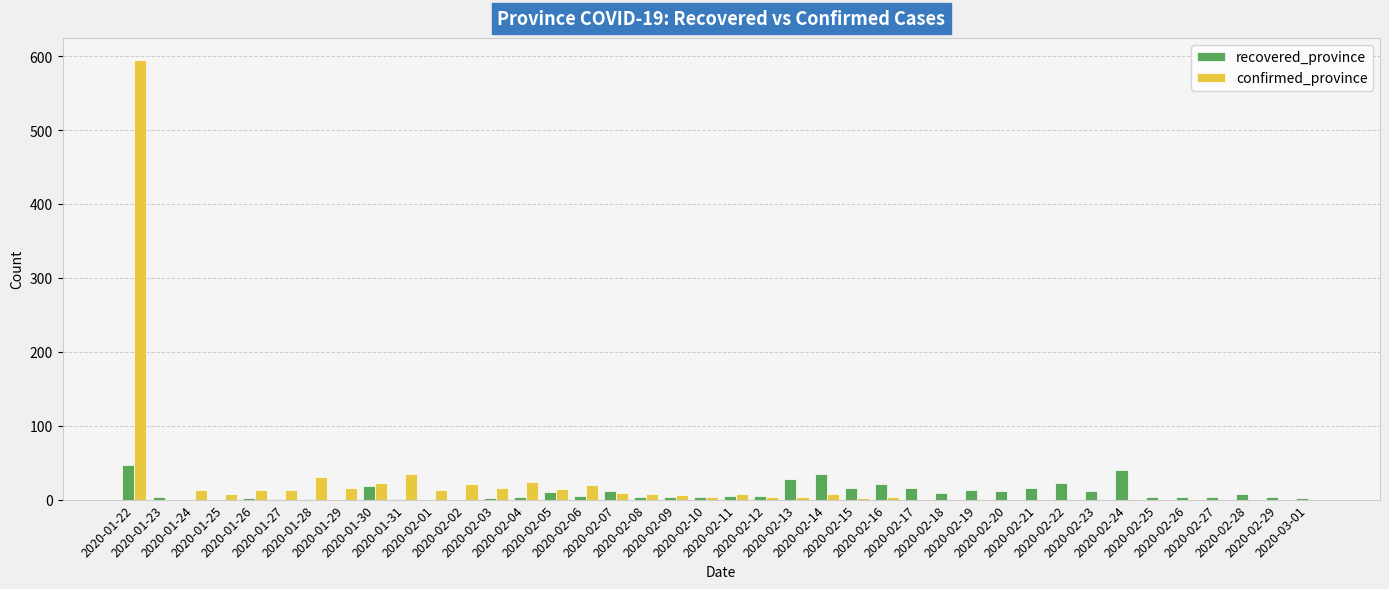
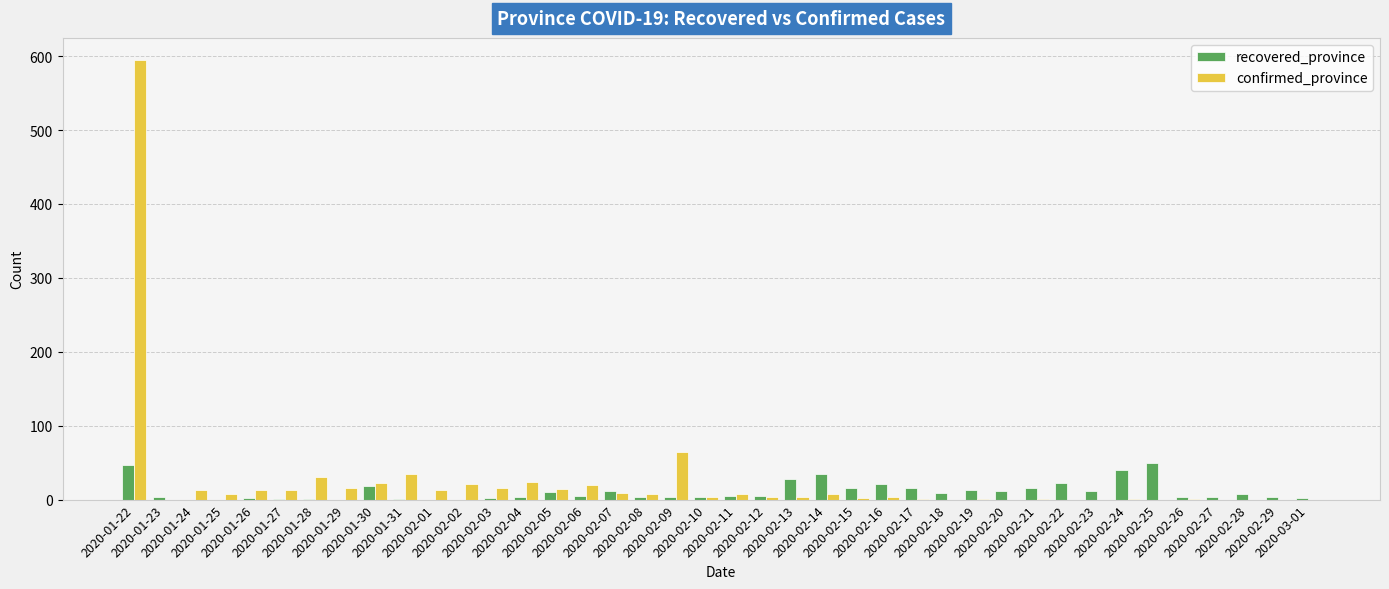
confirmed_province, 2020-02-09: 10 -> 60
recovered_province, 2020-02-25: 0 -> 50
